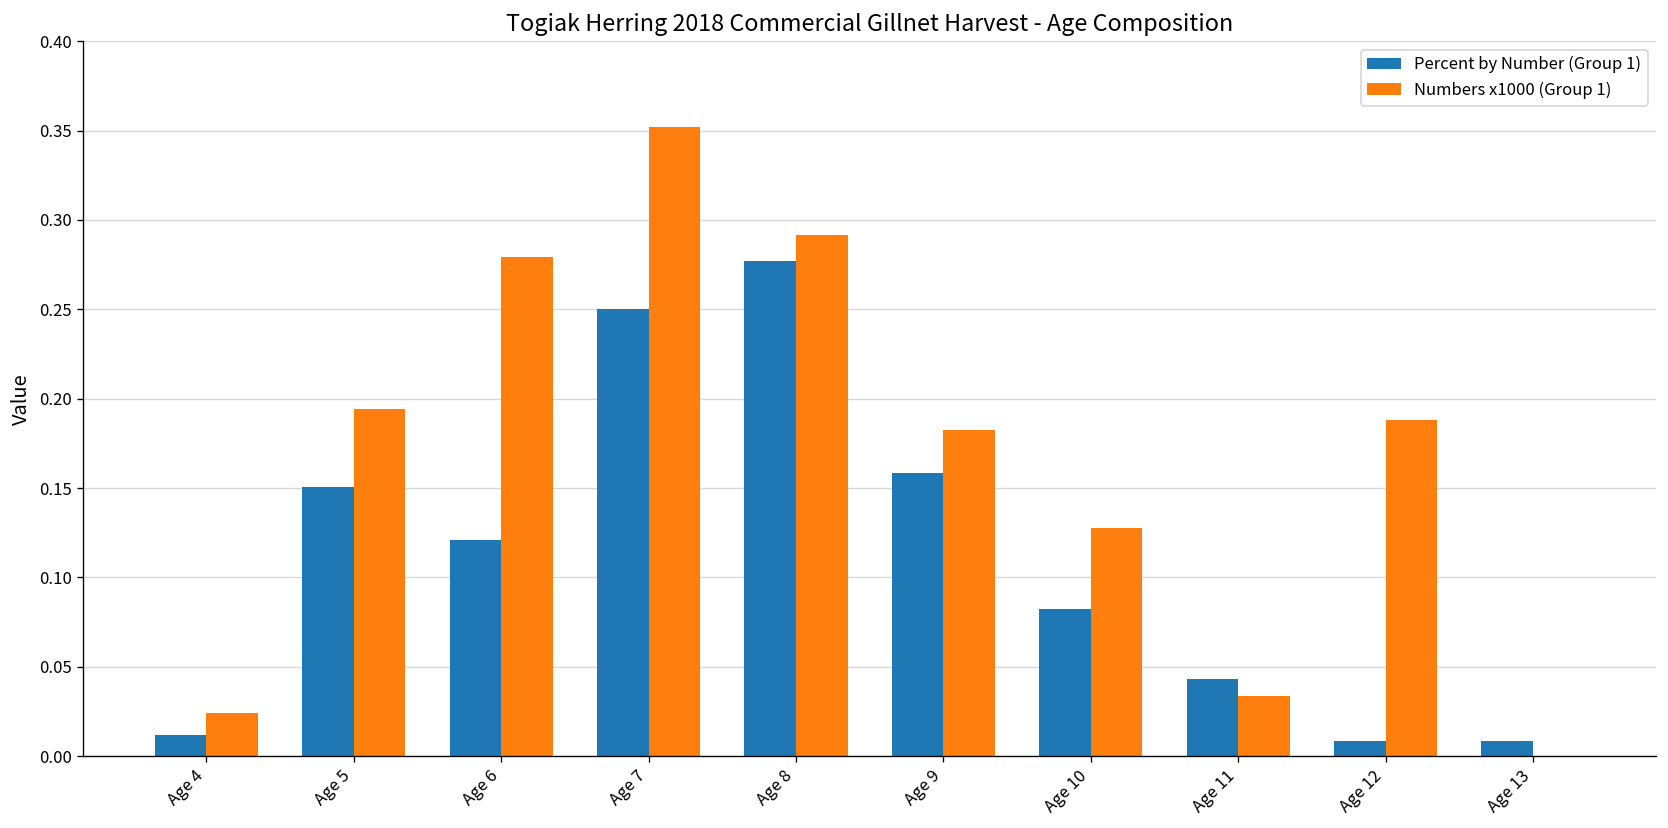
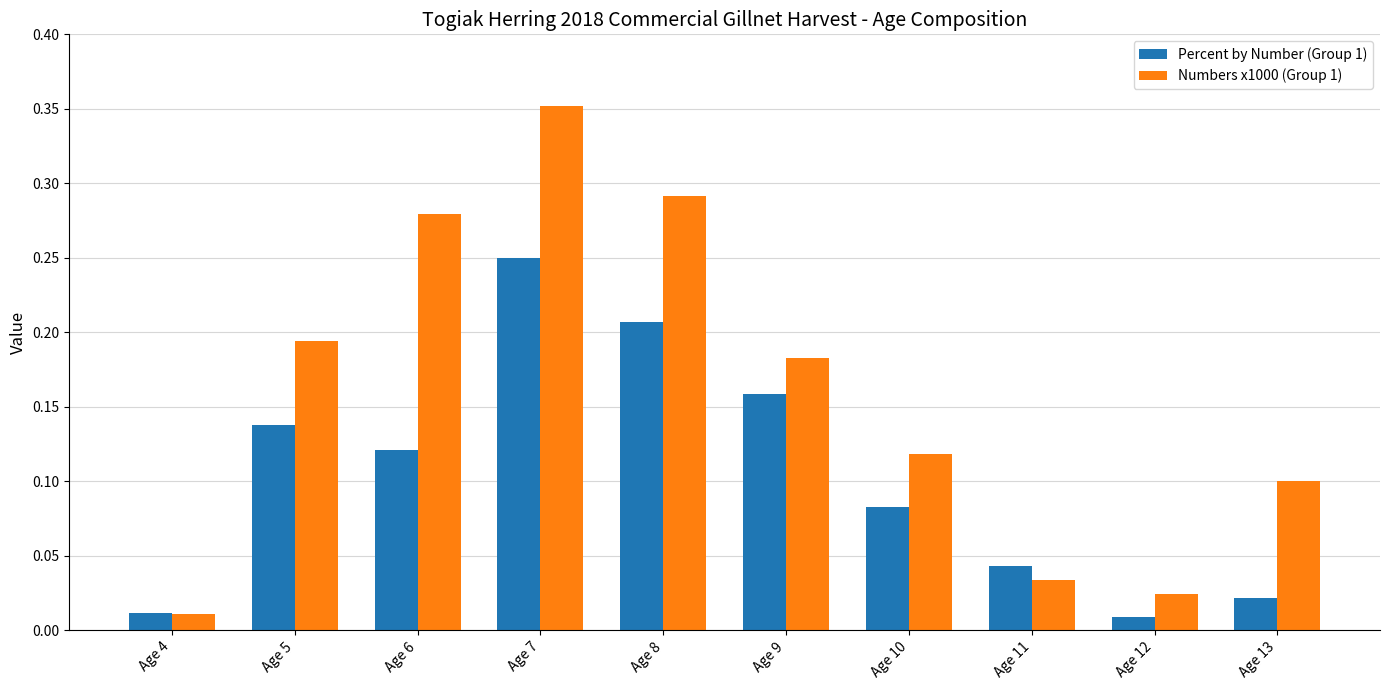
Numbers x1000 (Group 1), Age 4: 0.024 -> 0.011
Percent by Number (Group 1), Age 5: 0.150 -> 0.138
Percent by Number (Group 1), Age 8: 0.277 -> 0.207
Numbers x1000 (Group 1), Age 10: 0.127 -> 0.118
Numbers x1000 (Group 1), Age 12: 0.188 -> 0.024
Percent by Number (Group 1), Age 13: 0.009 -> 0.022
Numbers x1000 (Group 1), Age 13: 0.0 -> 0.1
